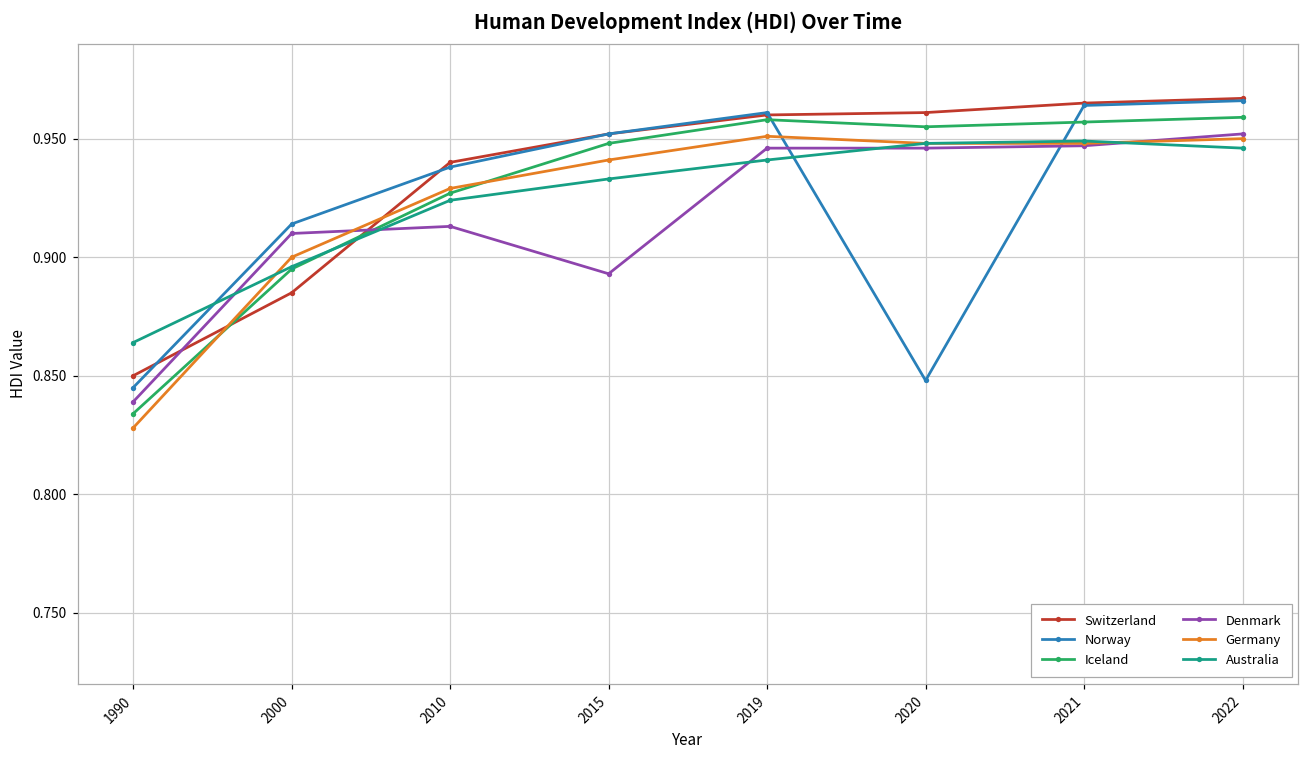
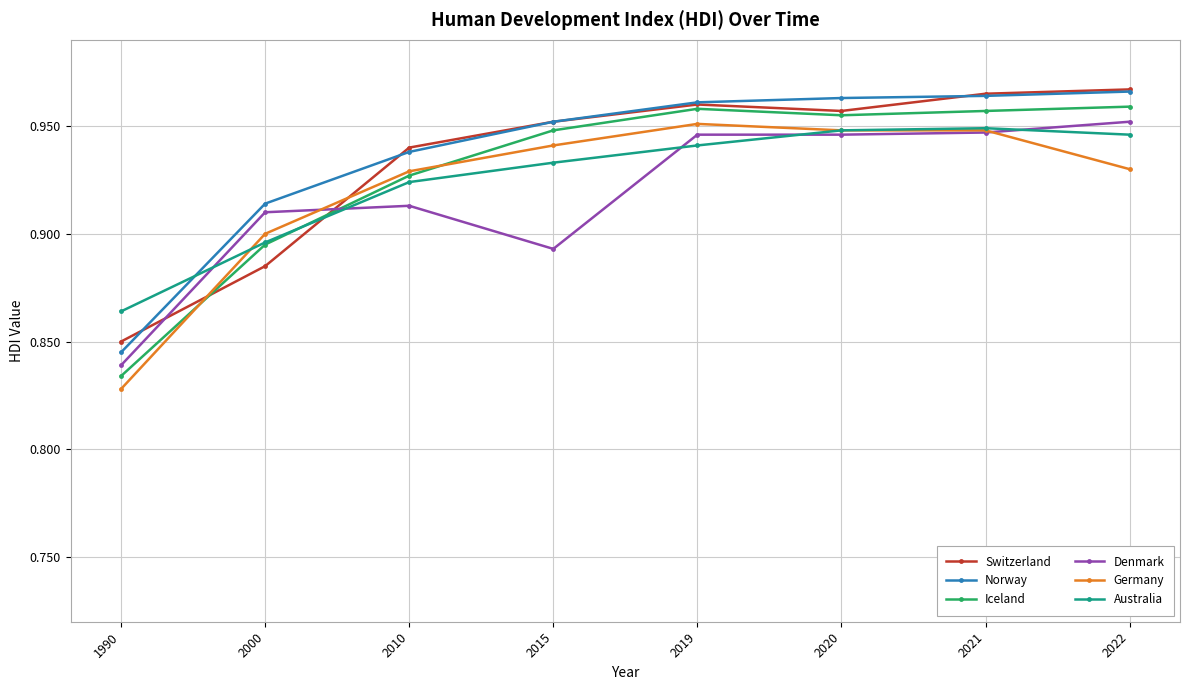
Switzerland, 2020: 0.961 -> 0.957
Norway, 2020: 0.848 -> 0.963
Germany, 2022: 0.95 -> 0.93
